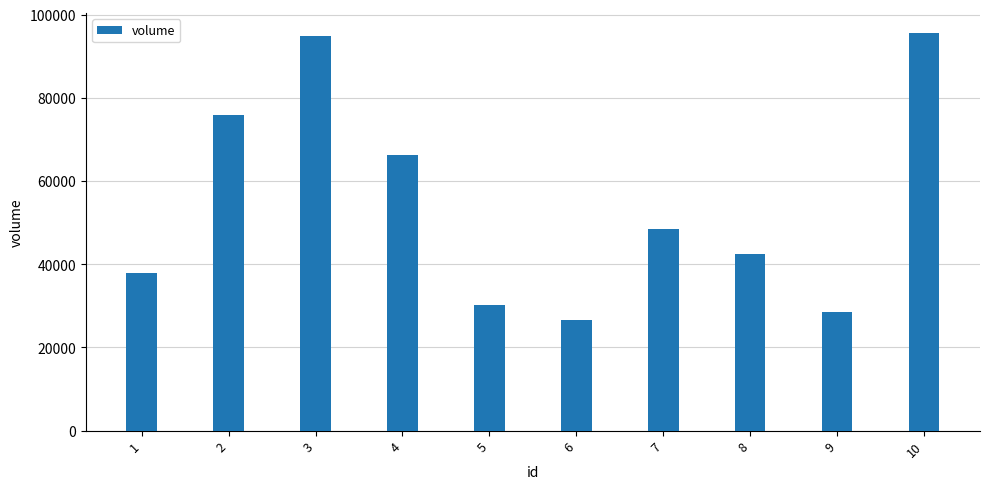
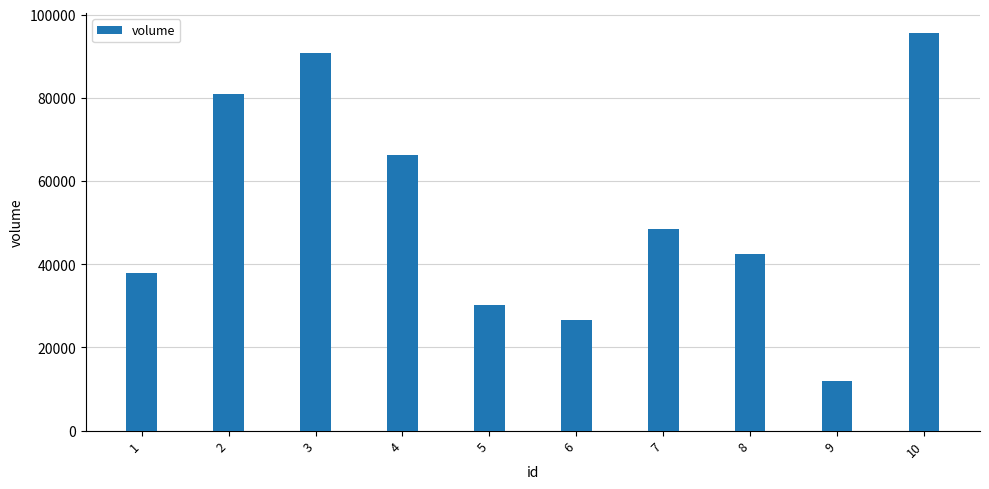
2: 76000 -> 81000
3: 95000 -> 91000
9: 29000 -> 12000
